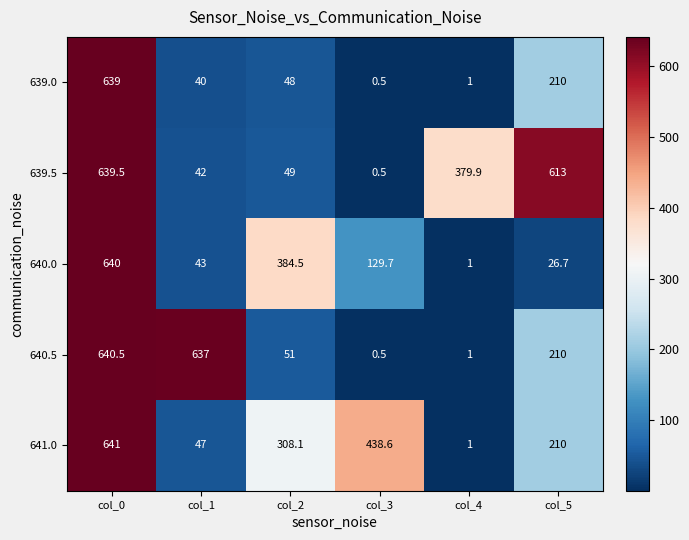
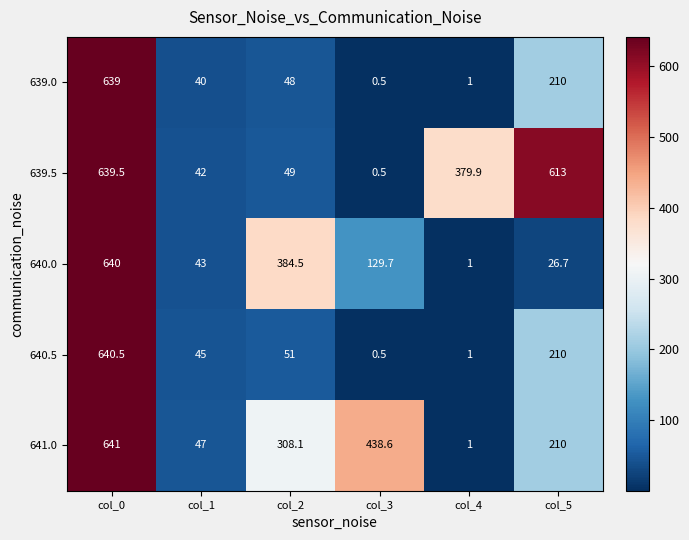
640.5, col_1: 637 -> 45
